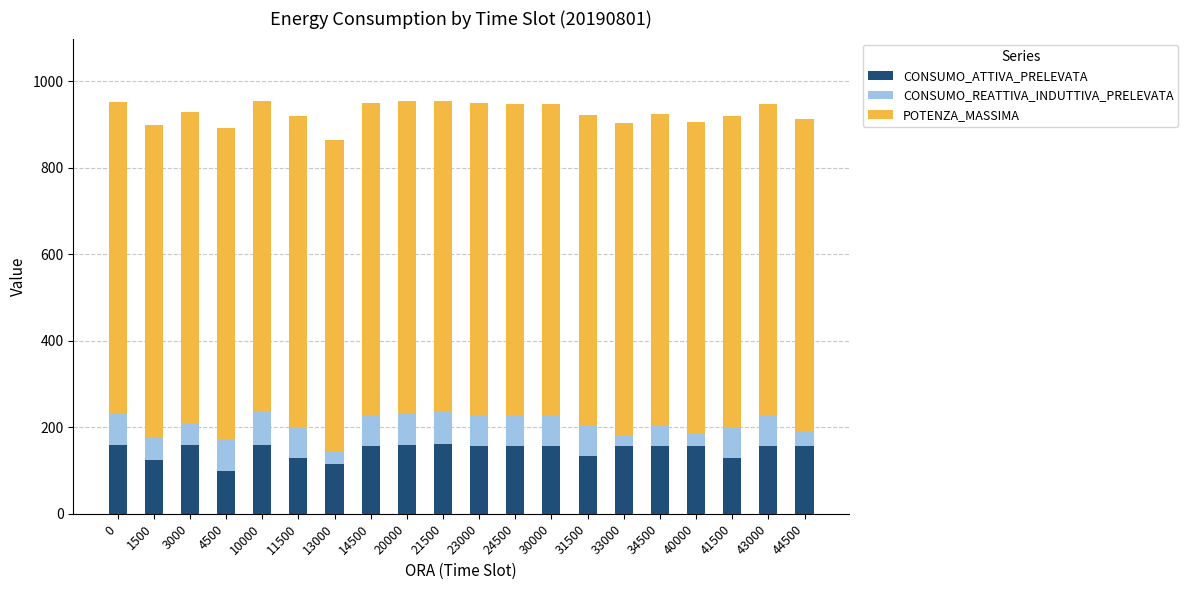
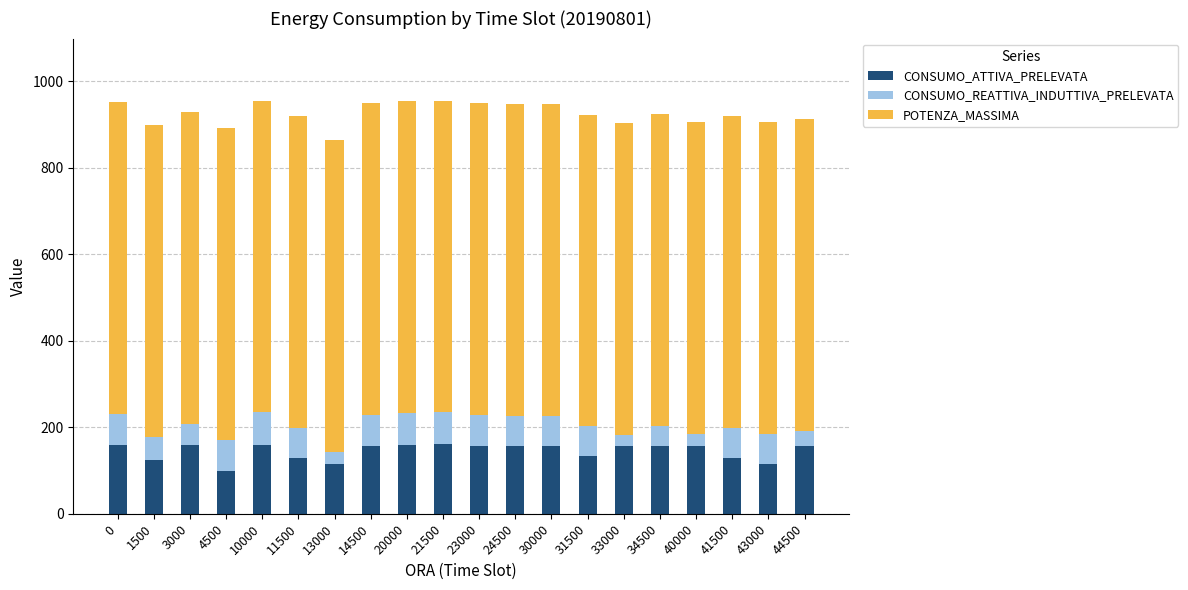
CONSUMO_ATTIVA_PRELEVATA, 43000: 160 -> 120
